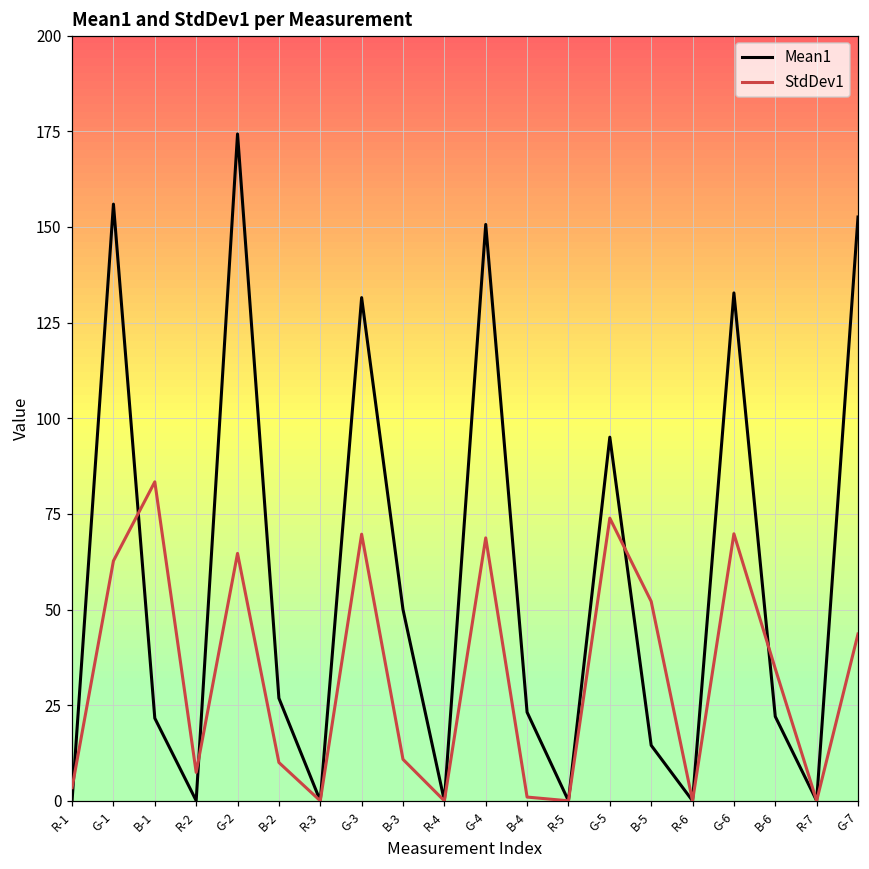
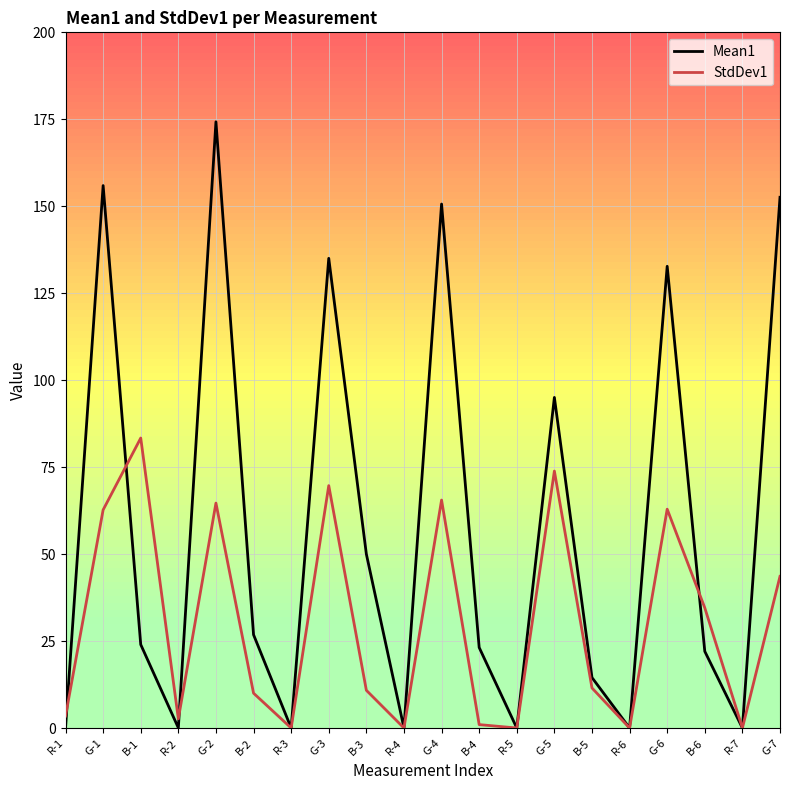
Mean1, B-1: 22 -> 24
StdDev1, R-2: 7 -> 3
Mean1, G-3: 132 -> 135
StdDev1, G-4: 69 -> 66
StdDev1, B-5: 52 -> 12
StdDev1, G-6: 70 -> 63
